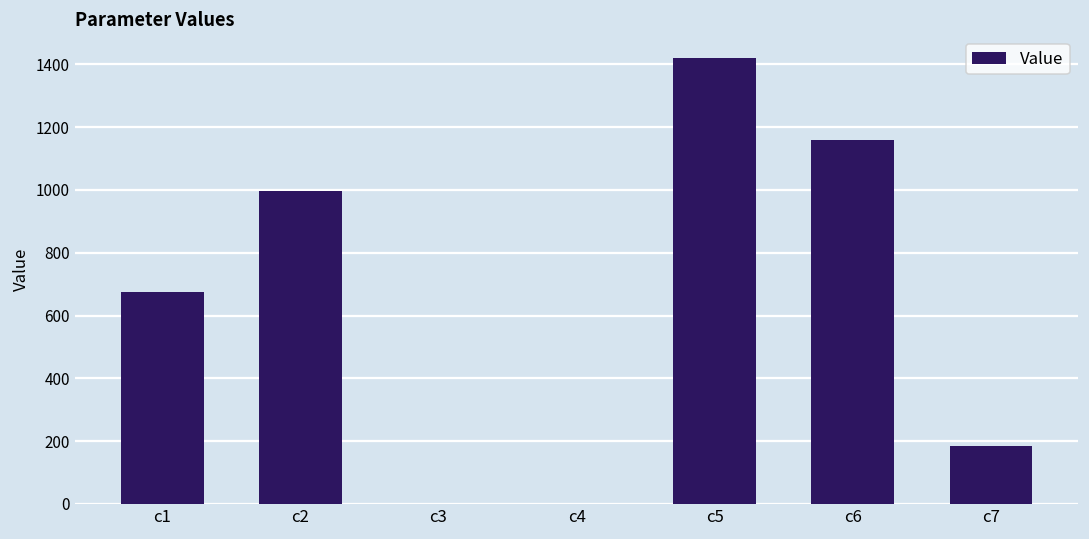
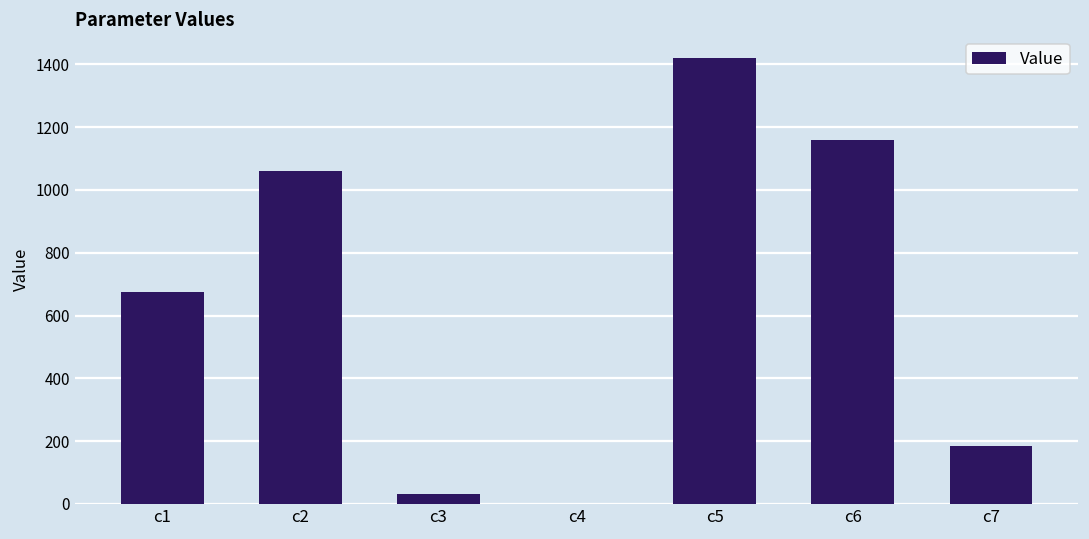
c2: 1000 -> 1060
c3: 0 -> 30
